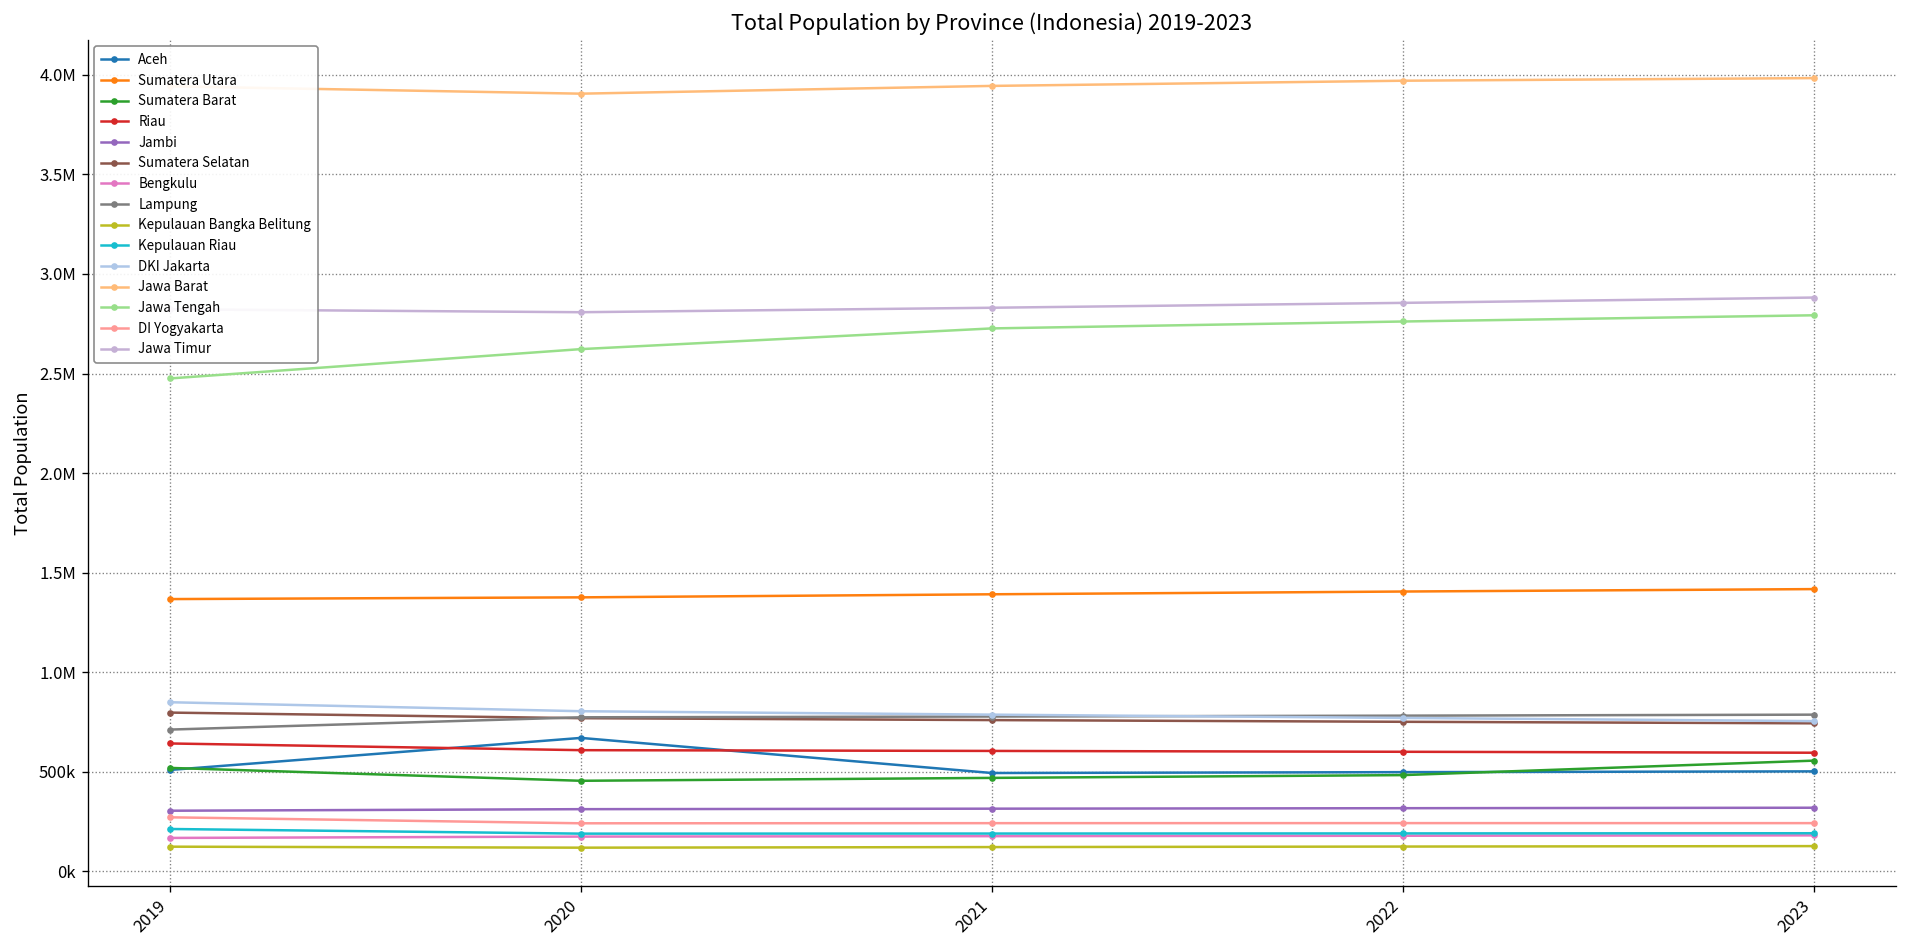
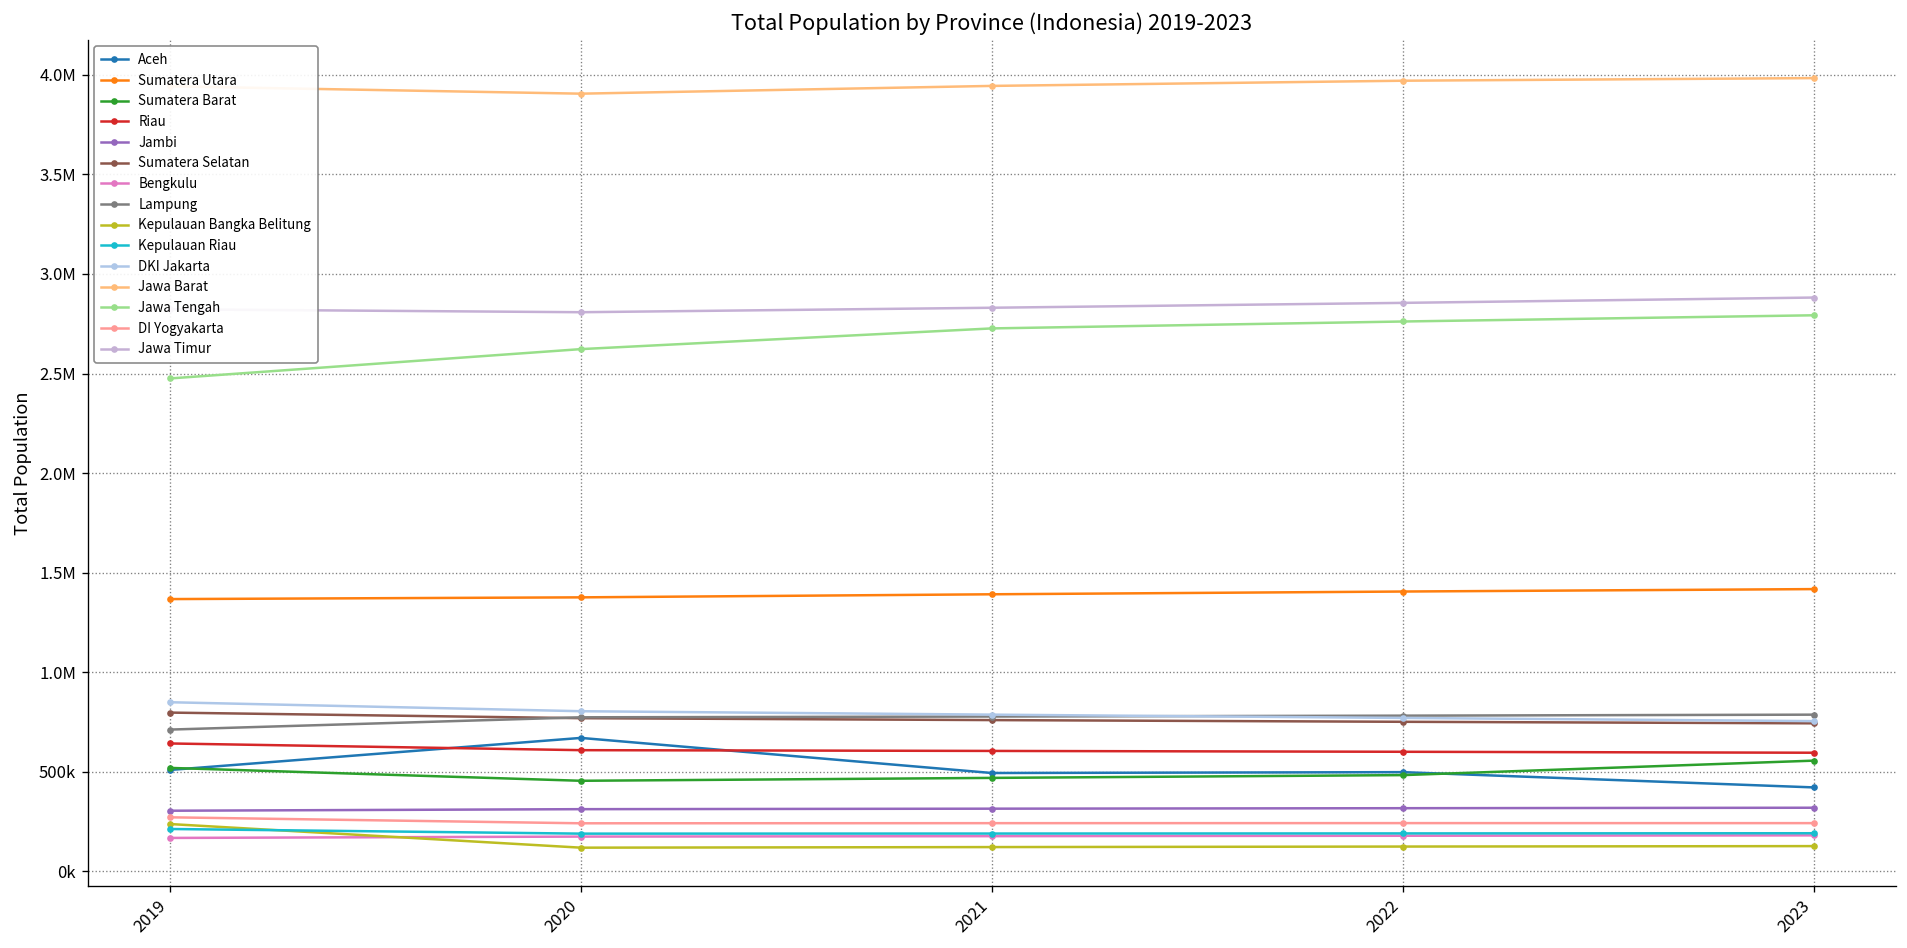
Kepulauan Bangka Belitung, 2019: 120000 -> 240000
Aceh, 2023: 500000 -> 420000
